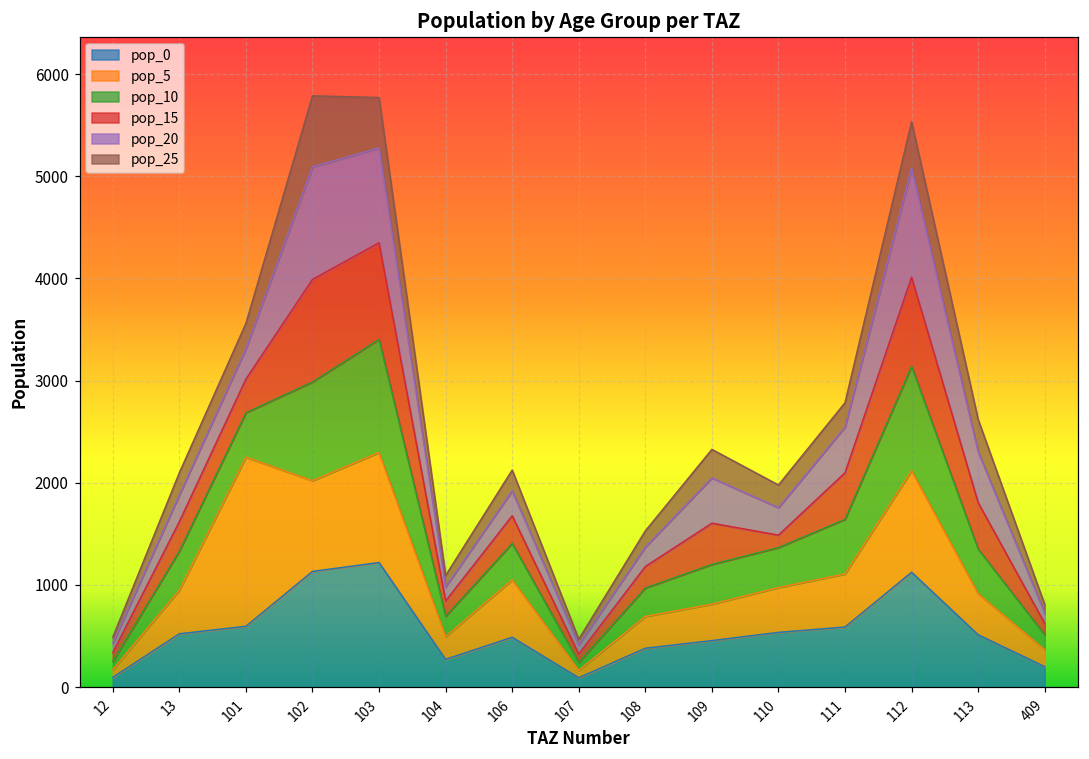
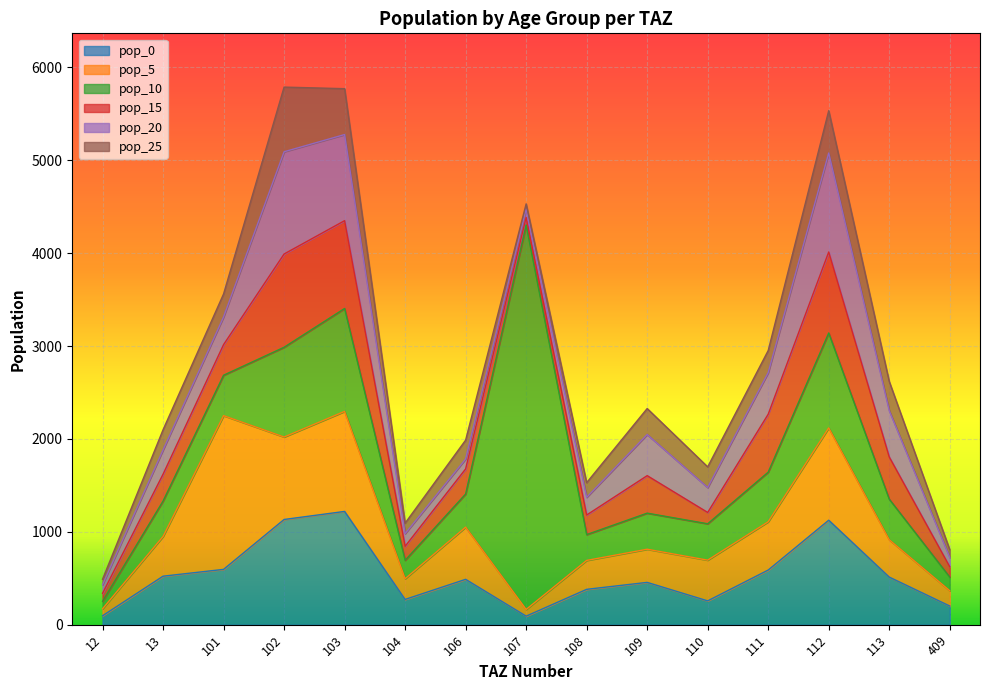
pop_20, 106: 200 -> 100
pop_10, 107: 100 -> 4100
pop_0, 110: 500 -> 300
pop_15, 111: 500 -> 600
